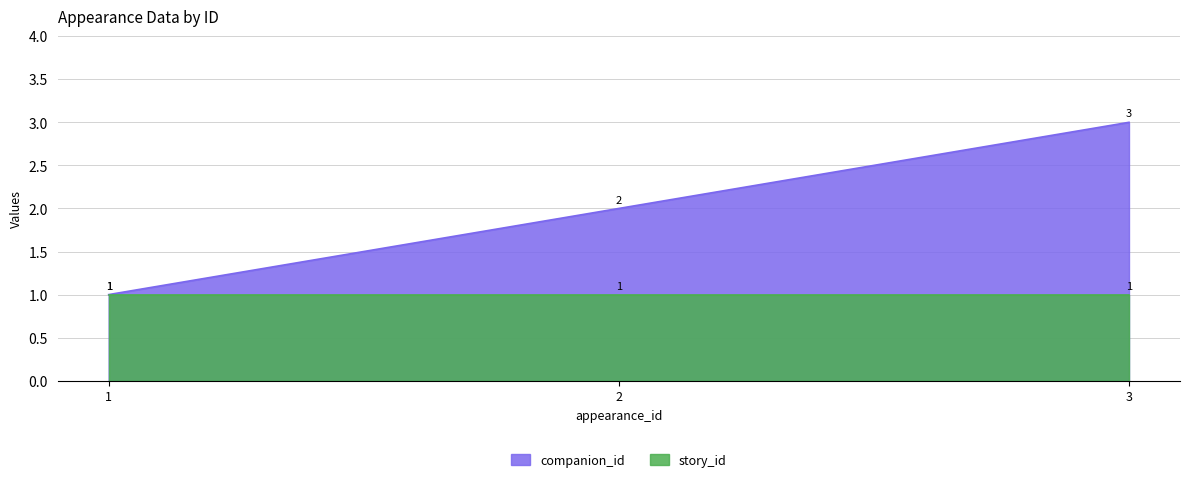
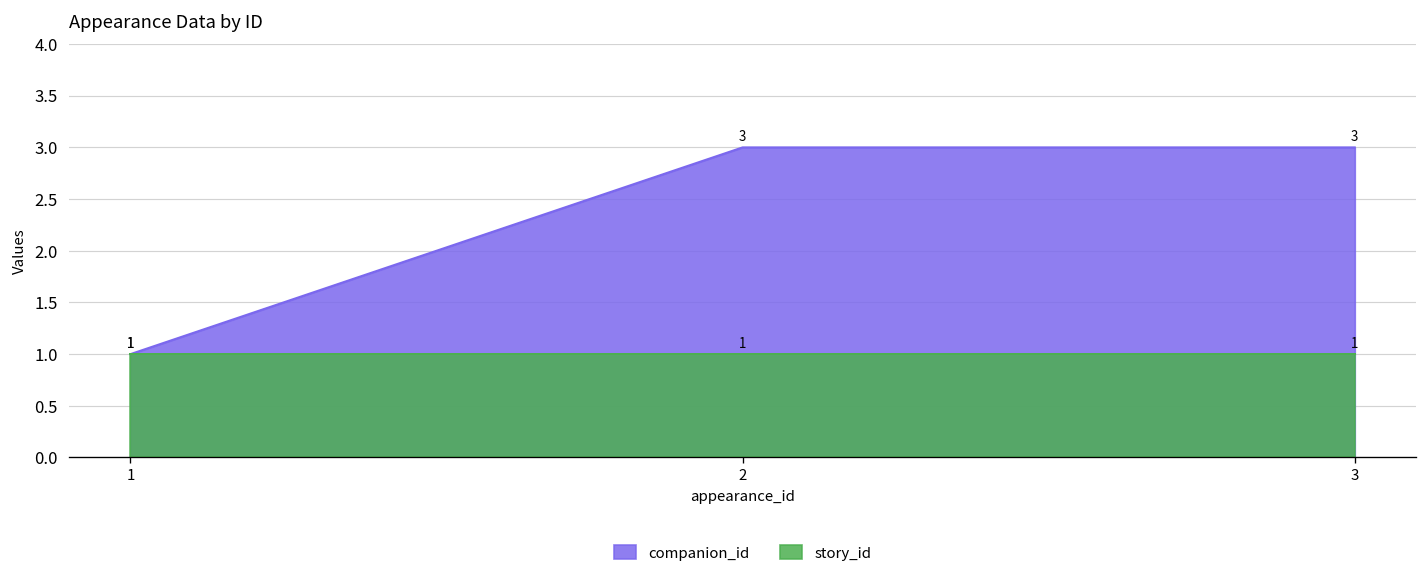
companion_id, 2: 2 -> 3
